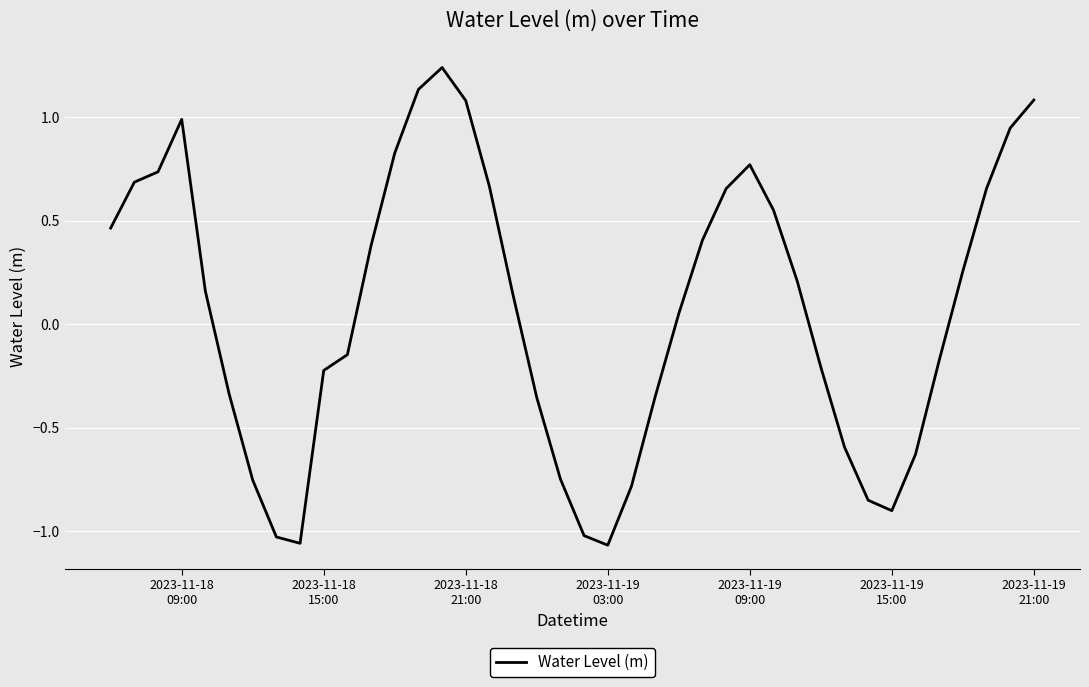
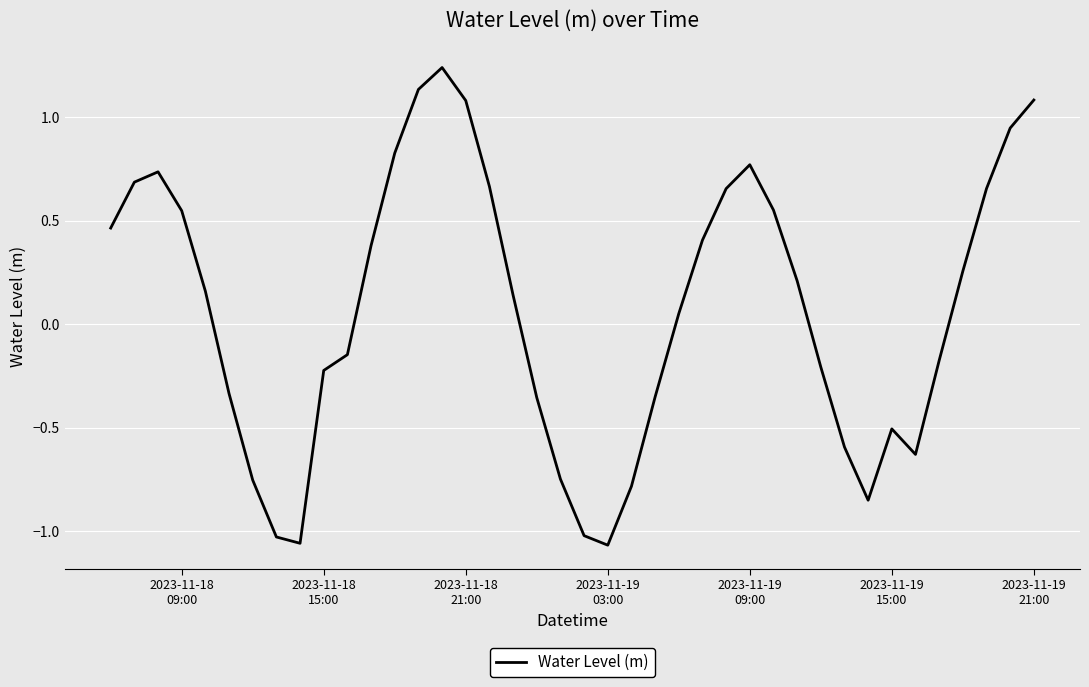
2023-11-18 09:00: 0.99 -> 0.55
2023-11-19 15:00: -0.90 -> -0.51
